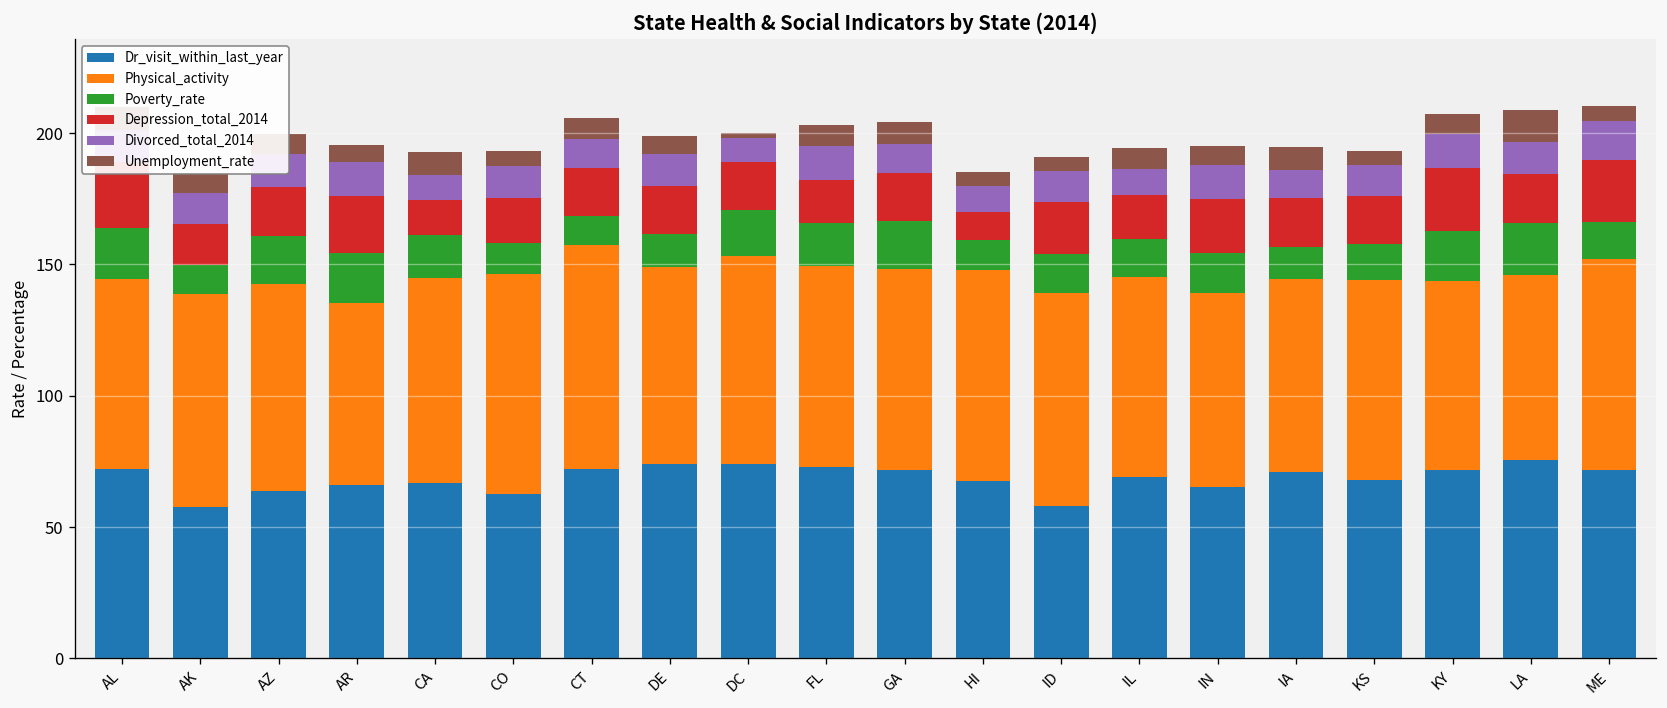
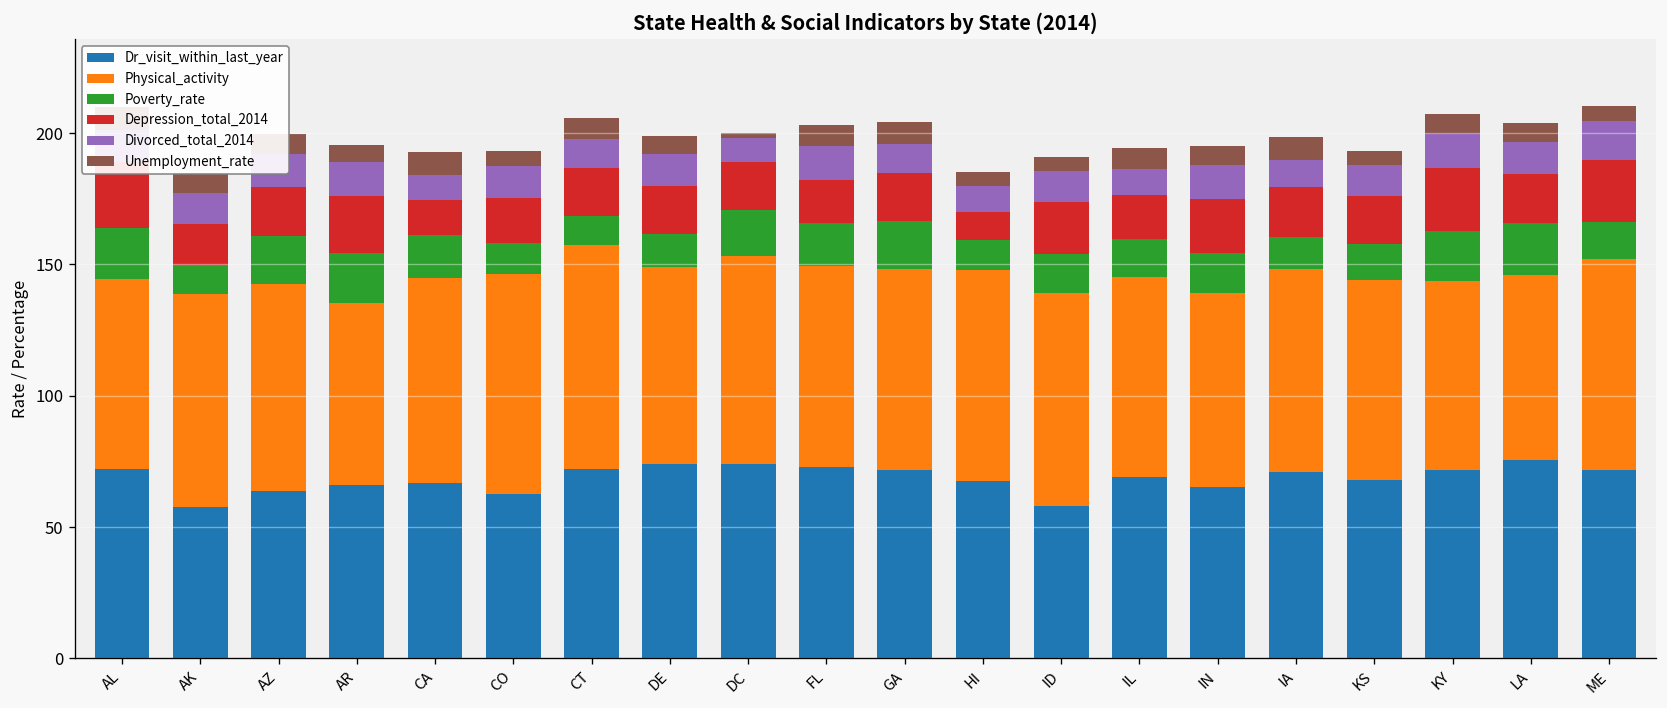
Physical_activity, IA: 74 -> 77
Unemployment_rate, LA: 12 -> 8
